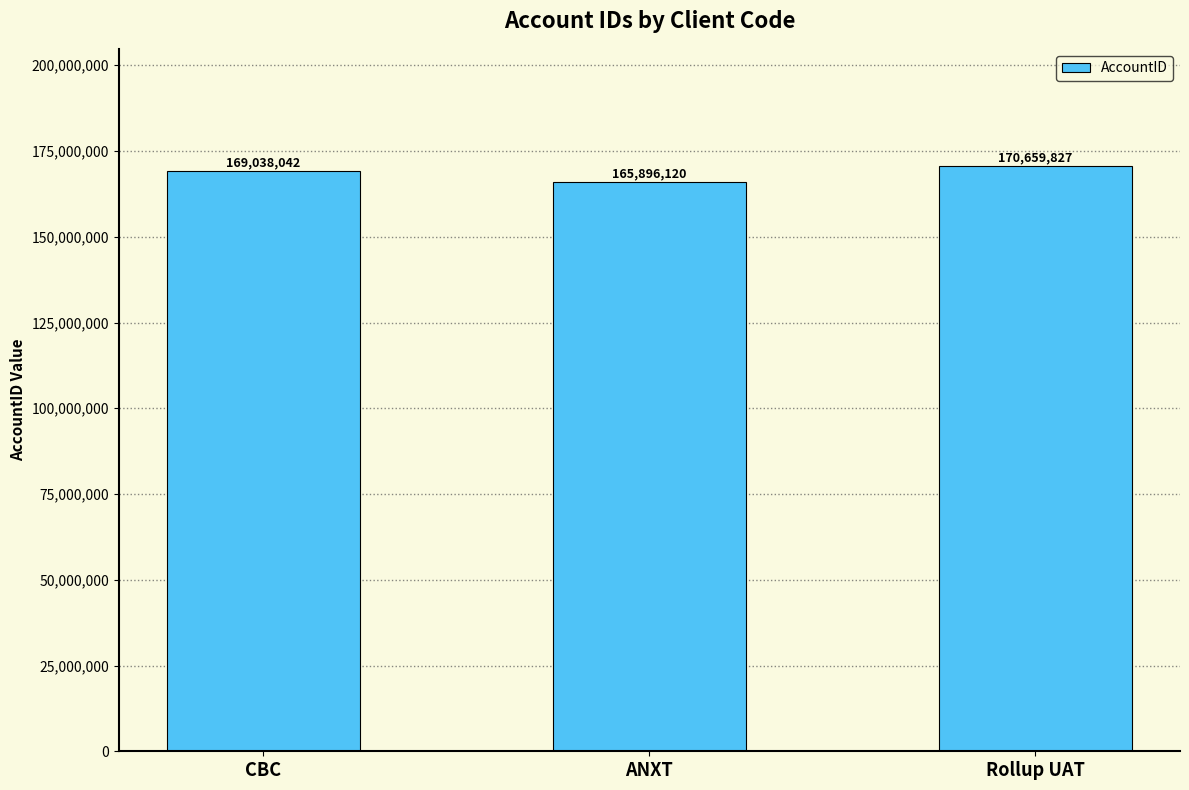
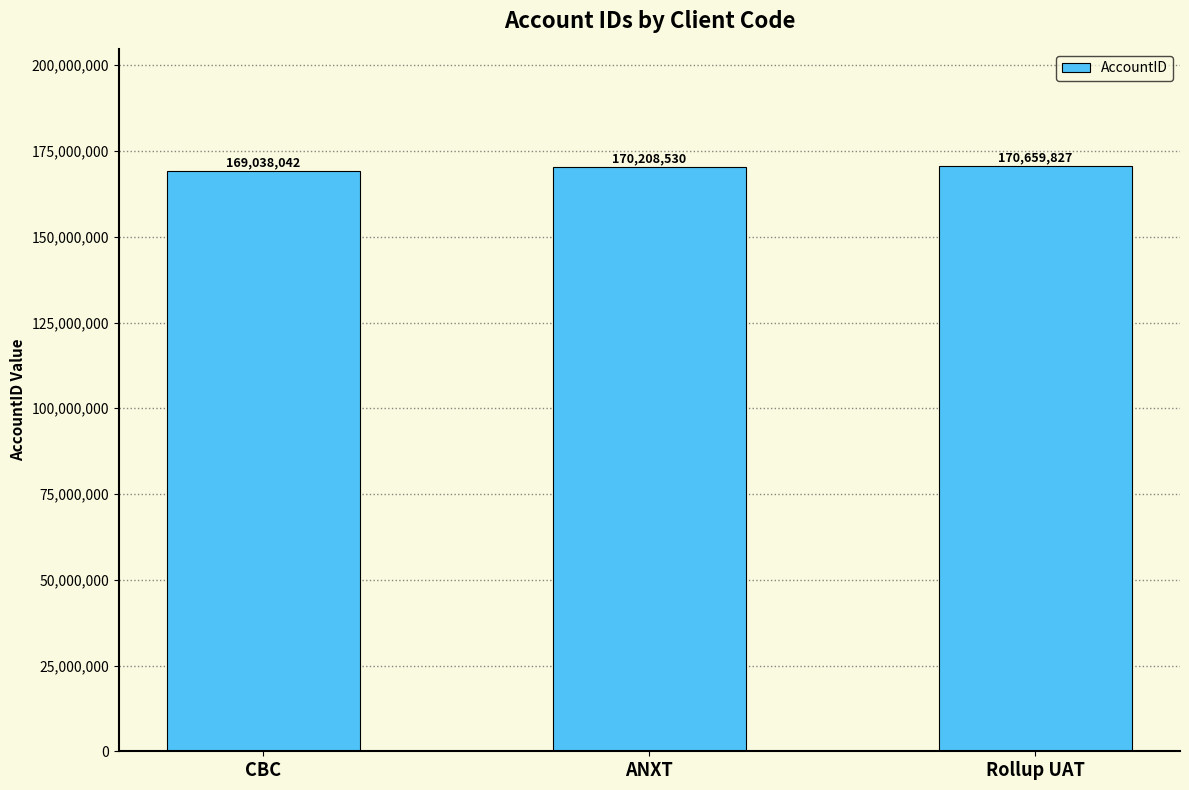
ANXT: 165,896,120 -> 170,208,530
